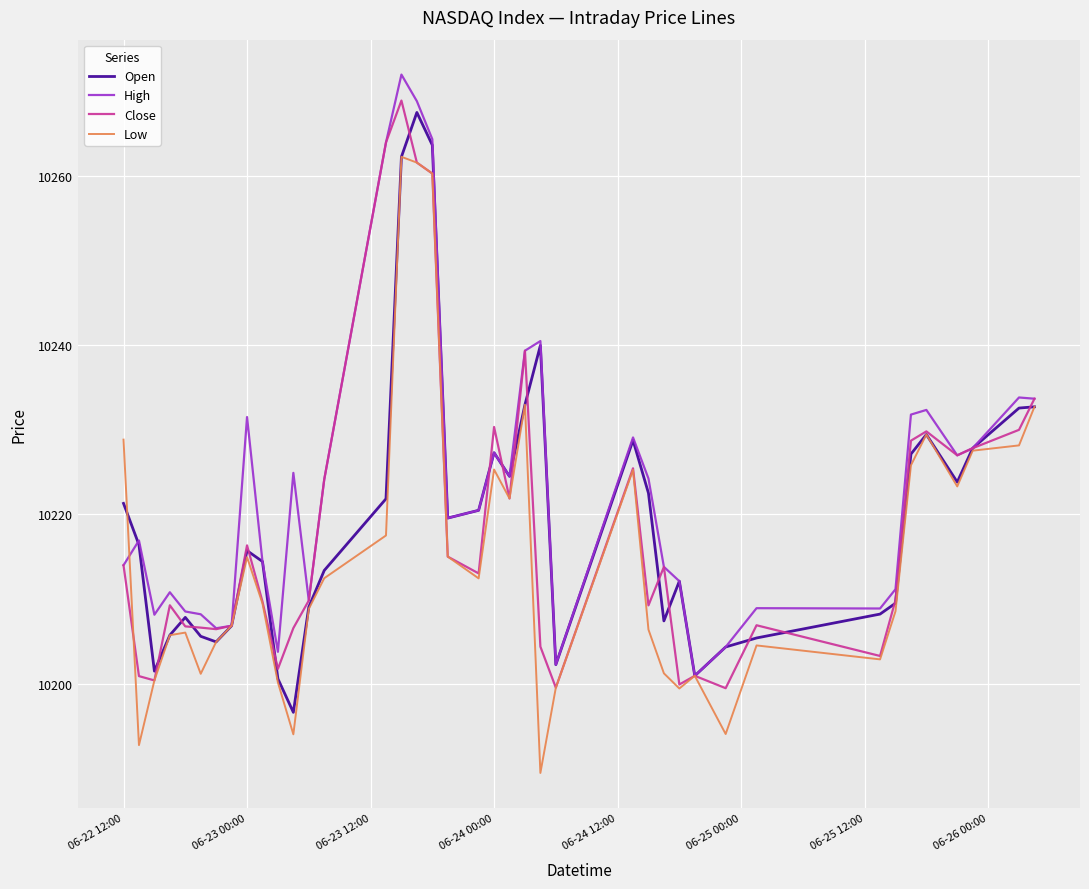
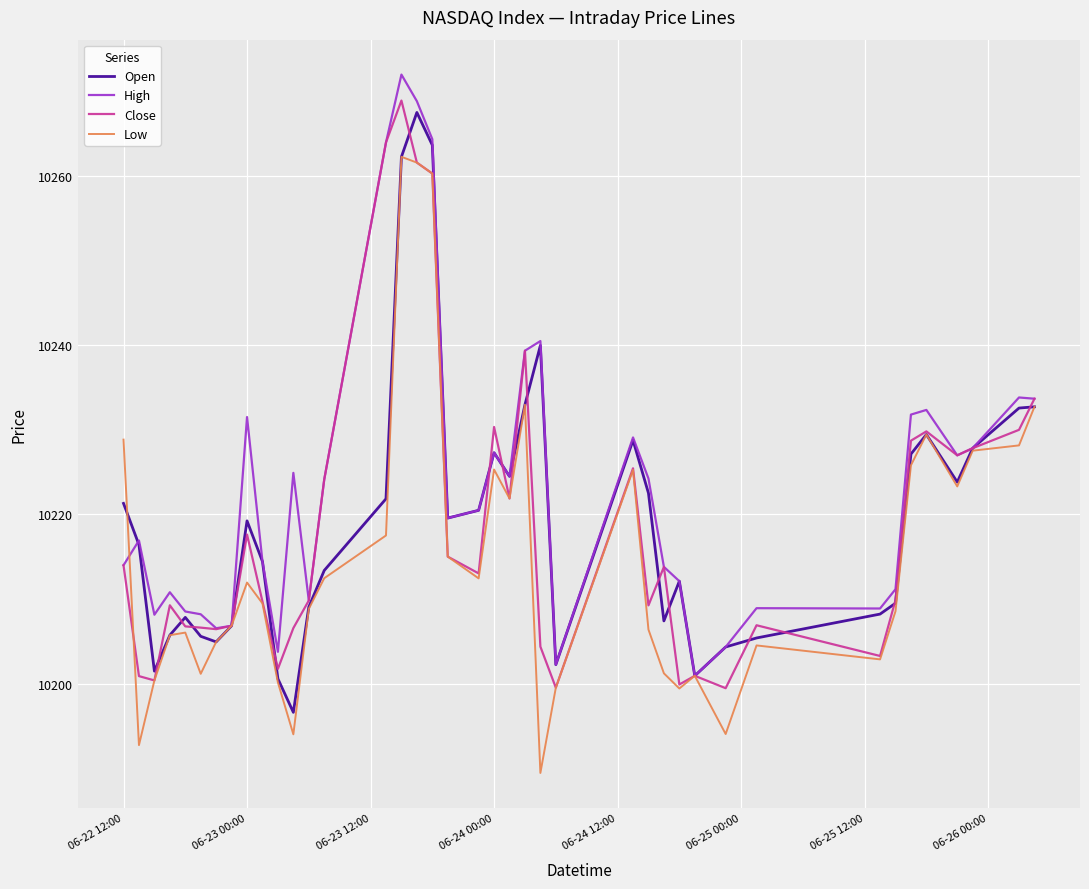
Open, 06-23 00:00: 10216 -> 10219
Close, 06-23 00:00: 10216 -> 10218
Low, 06-23 00:00: 10215 -> 10212
